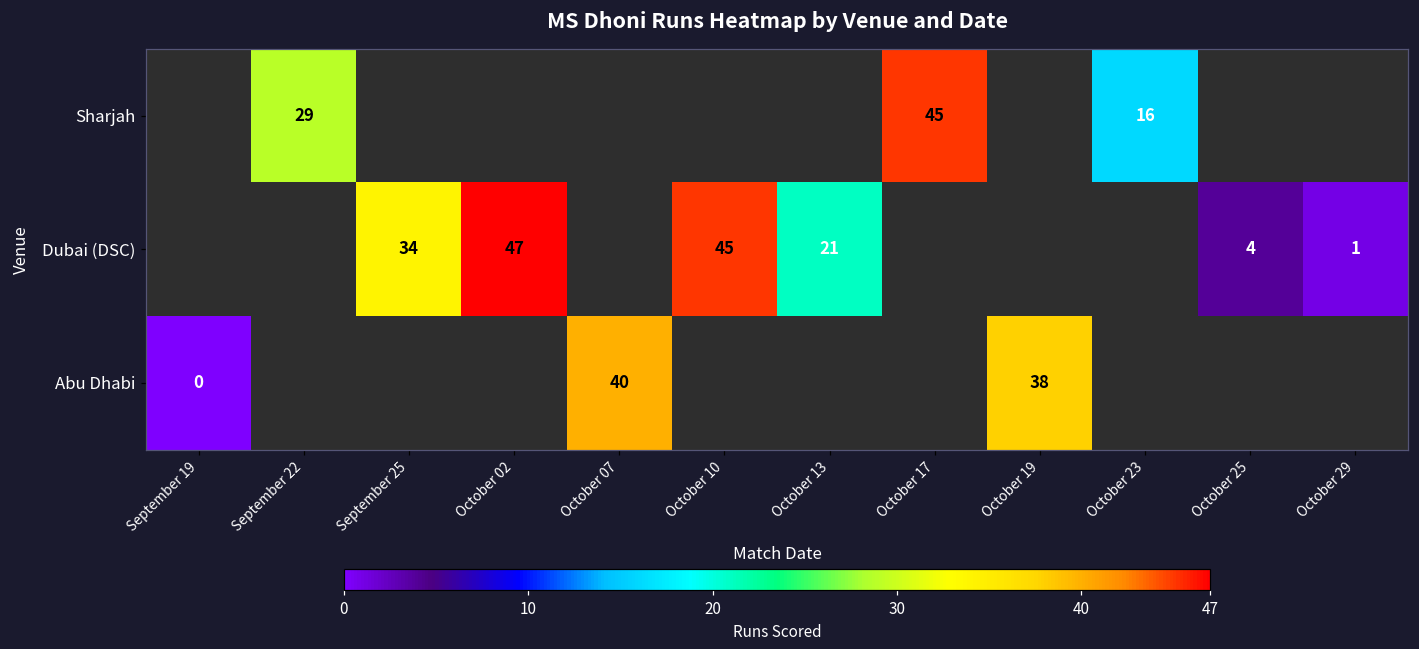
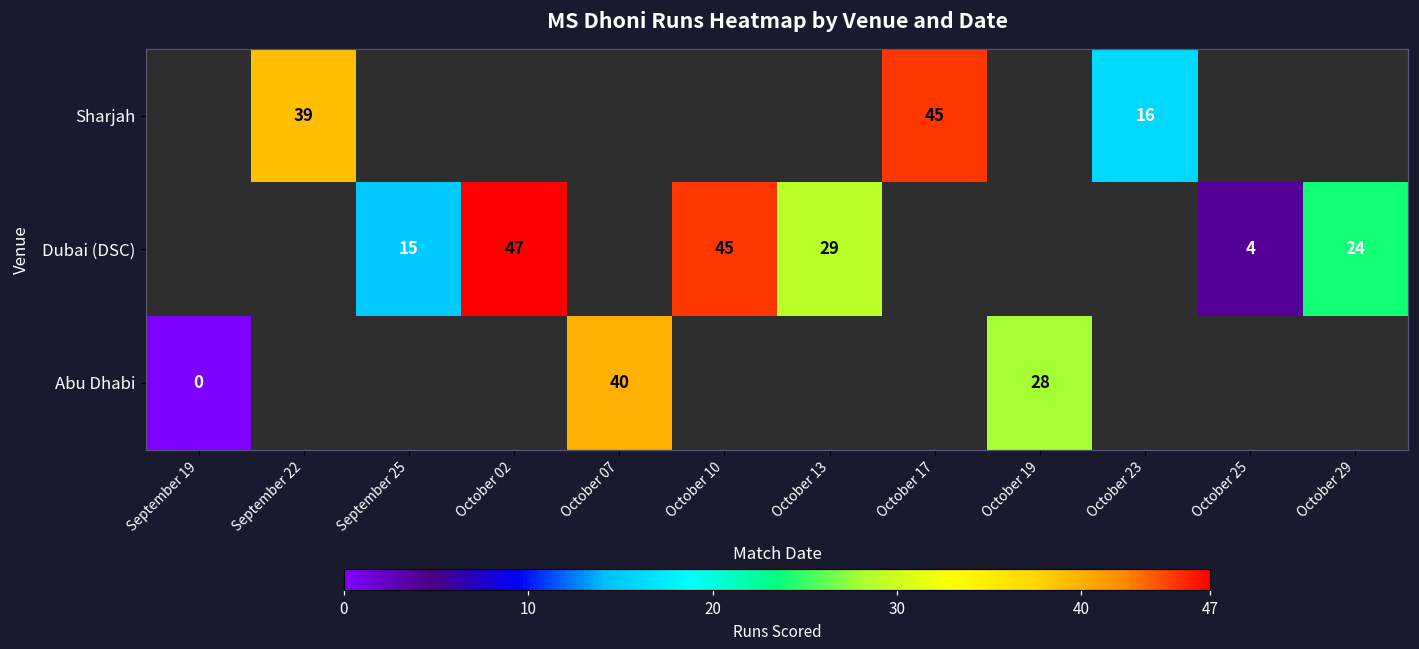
Sharjah, September 22: 29 -> 39
Dubai (DSC), September 25: 34 -> 15
Dubai (DSC), October 13: 21 -> 29
Dubai (DSC), October 29: 1 -> 24
Abu Dhabi, October 19: 38 -> 28
